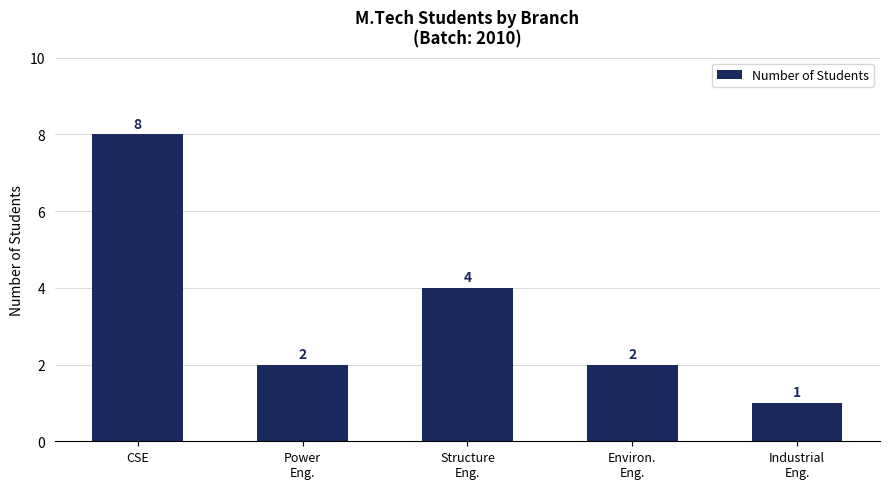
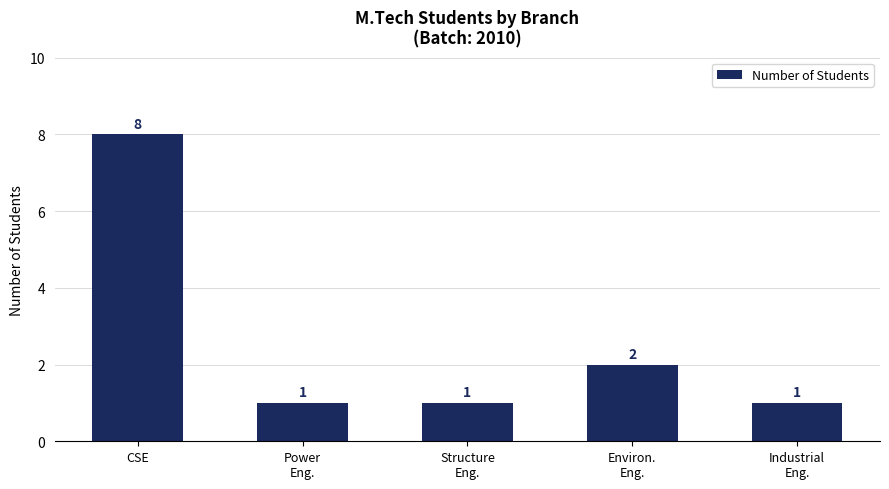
Power Eng.: 2 -> 1
Structure Eng.: 4 -> 1
